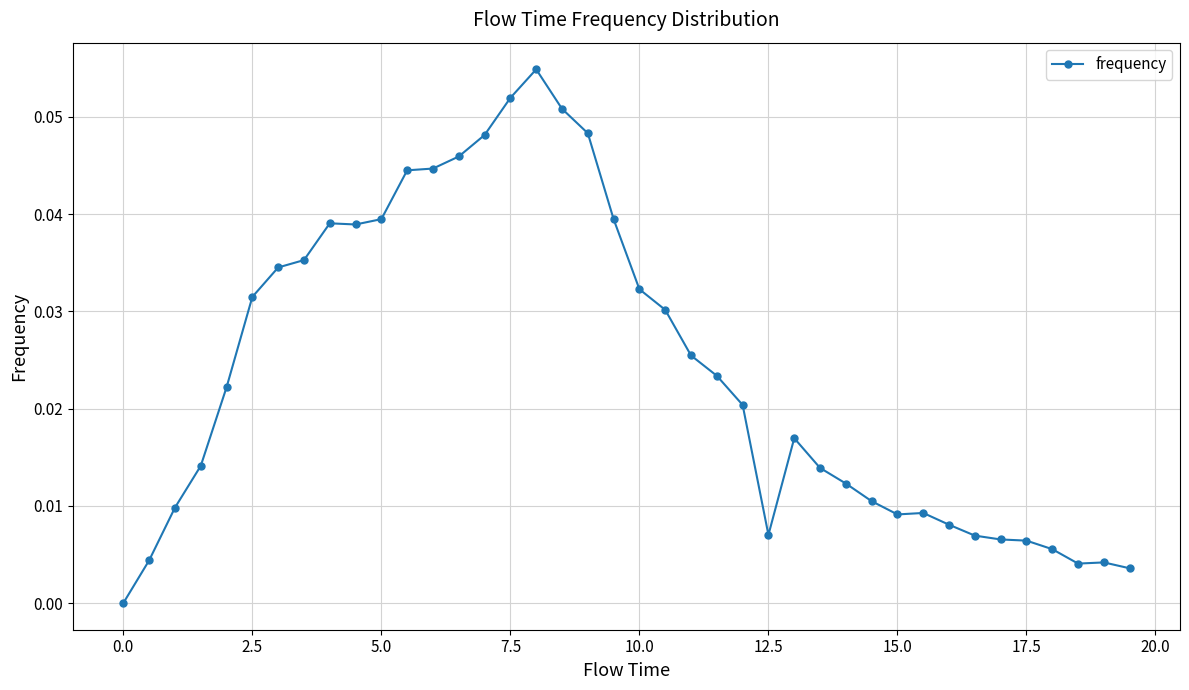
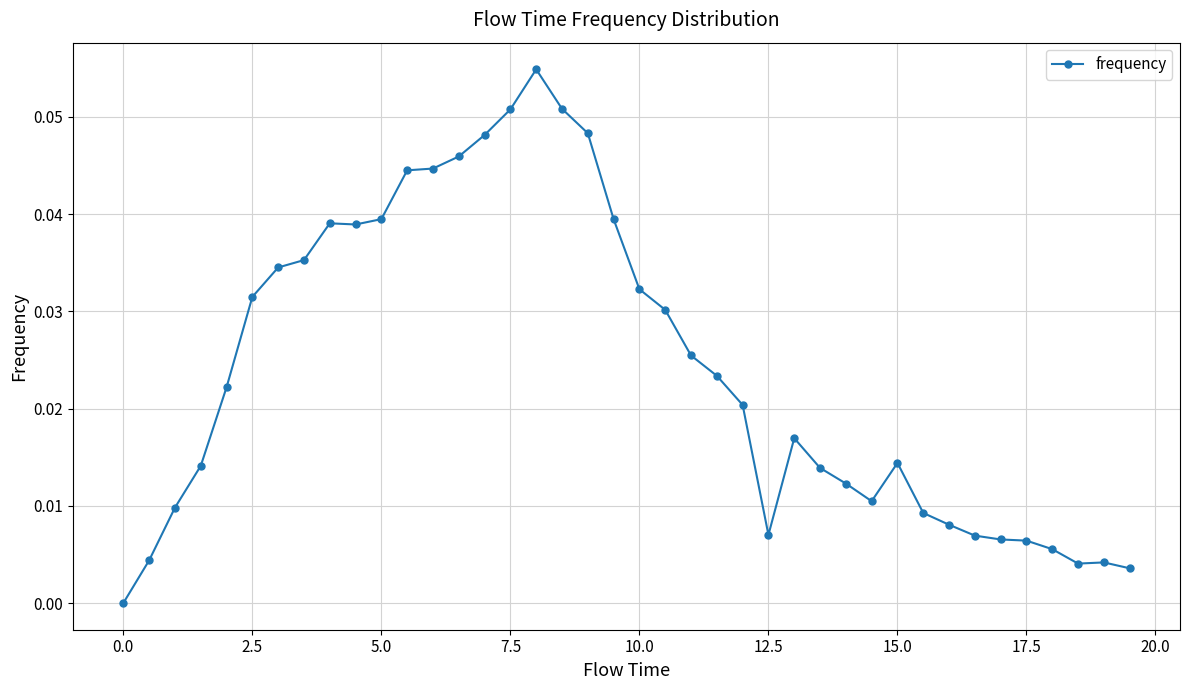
7.5: 0.052 -> 0.051
15.0: 0.009 -> 0.014
